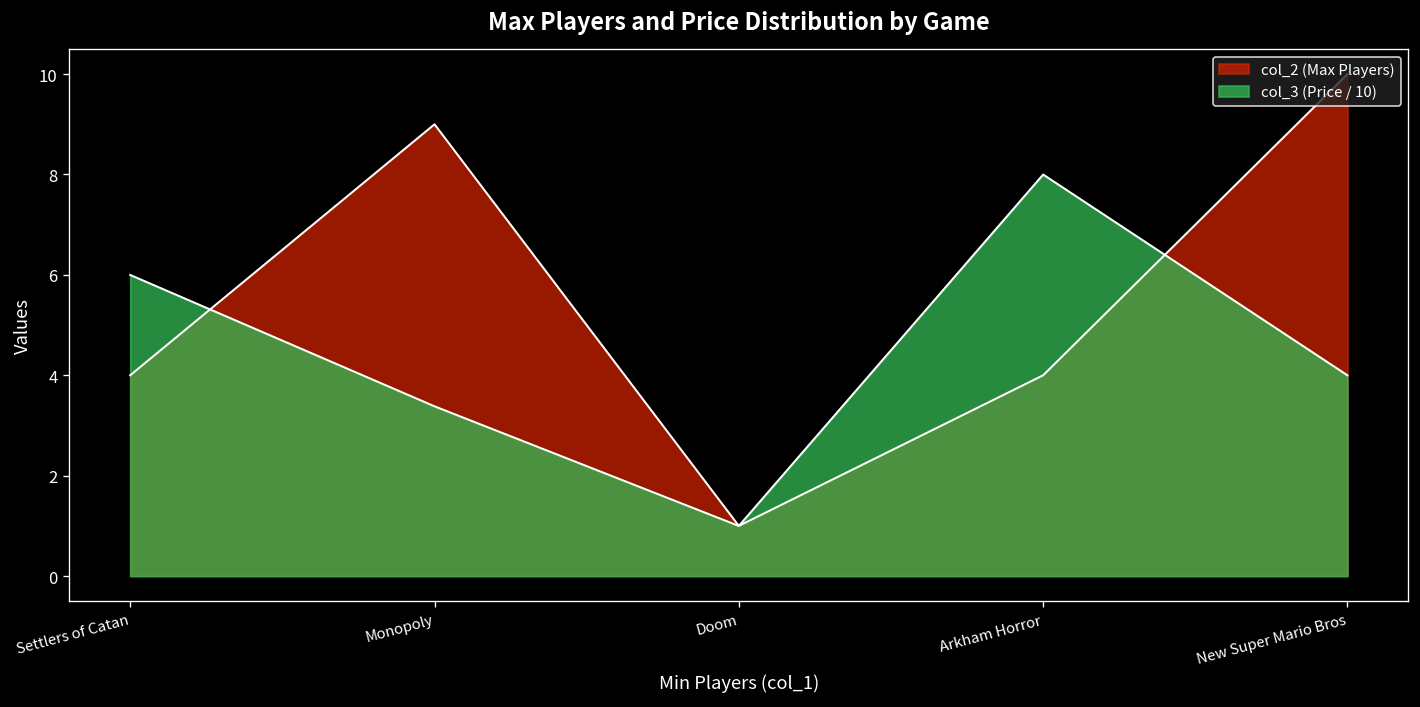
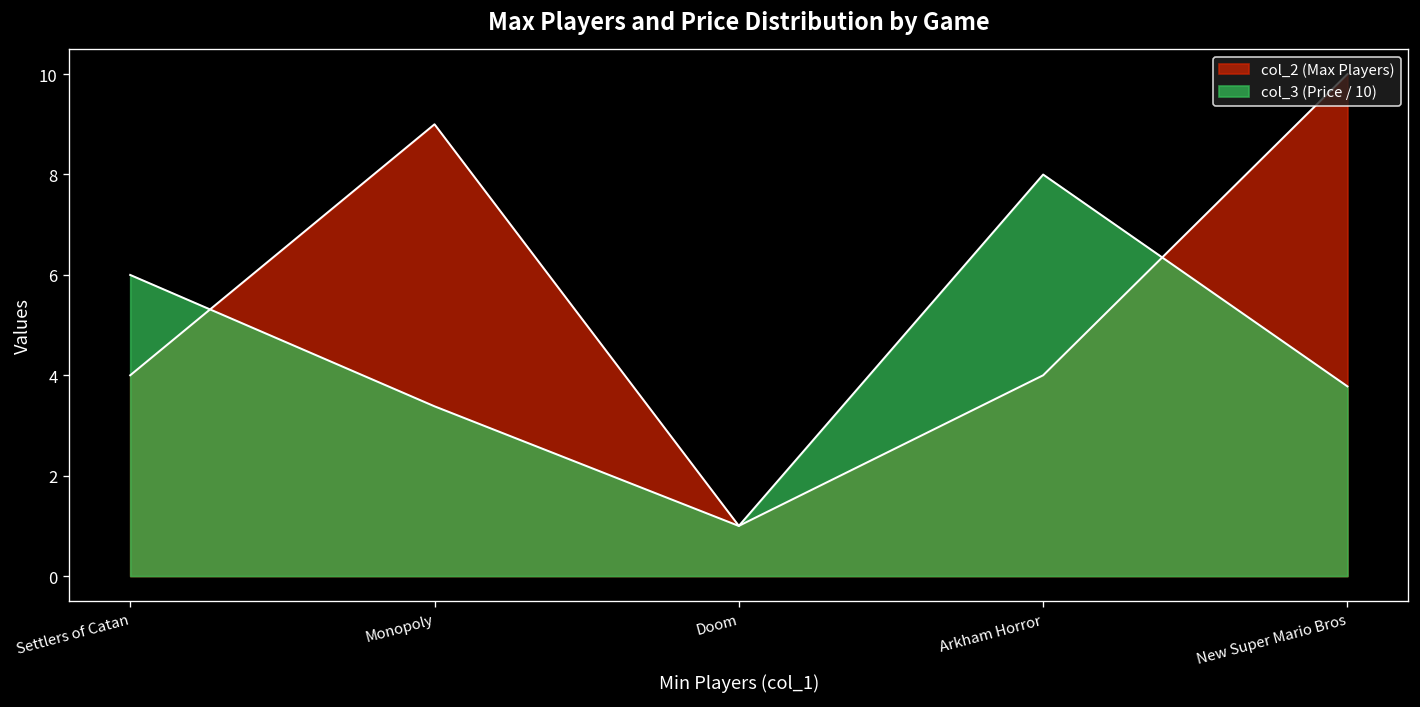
col_3 (Price / 10), New Super Mario Bros: 4.0 -> 3.8
